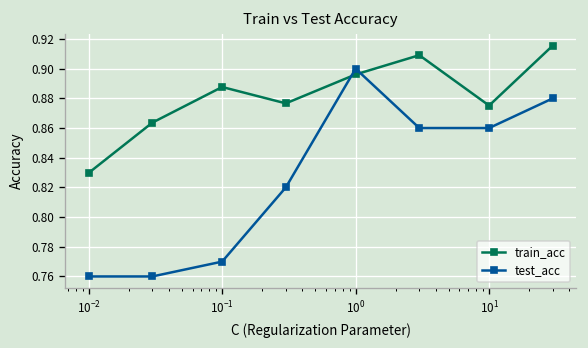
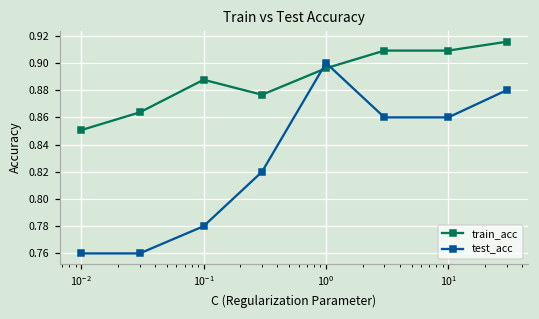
train_acc, 10^-2: 0.830 -> 0.851
test_acc, 10^-1: 0.77 -> 0.78
train_acc, 10^1: 0.875 -> 0.909
